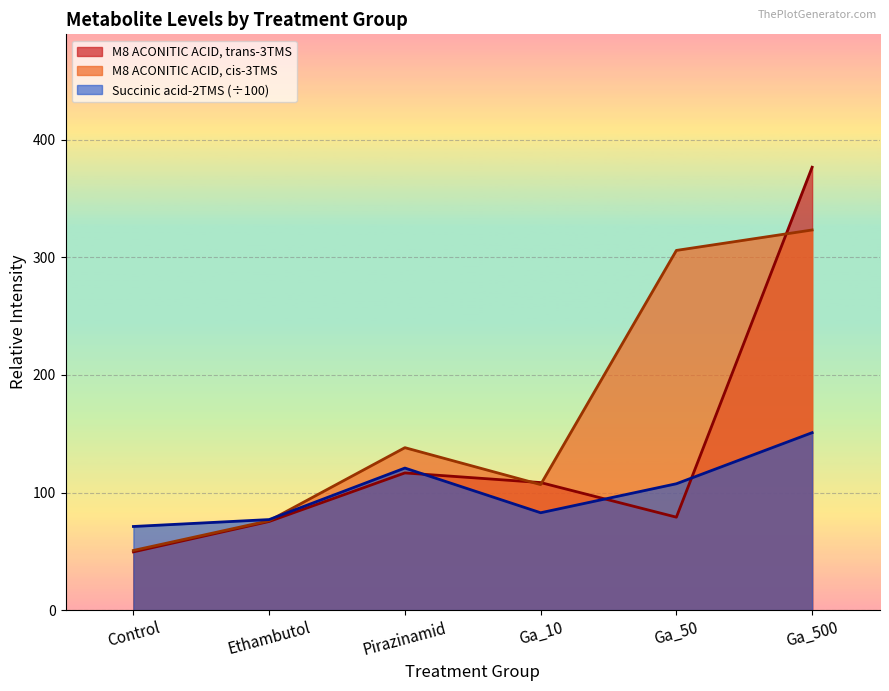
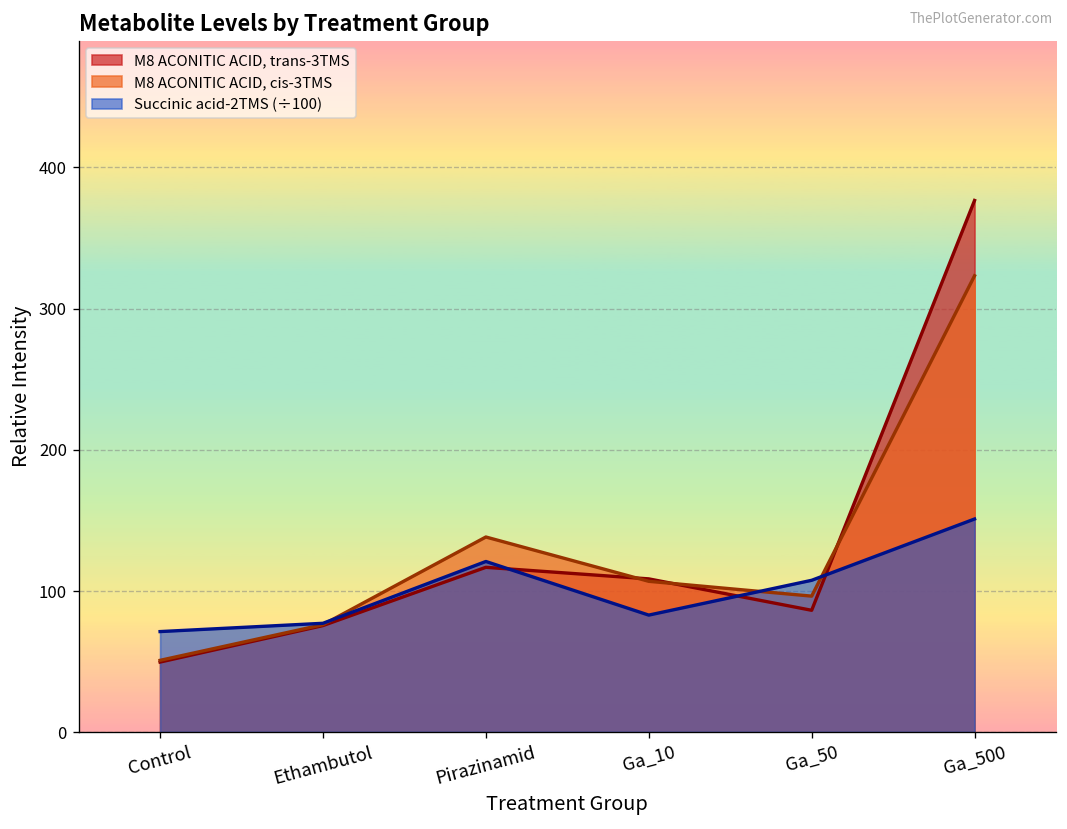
M8 ACONITIC ACID, trans-3TMS, Ga_50: 79 -> 86
M8 ACONITIC ACID, cis-3TMS, Ga_50: 306 -> 96
